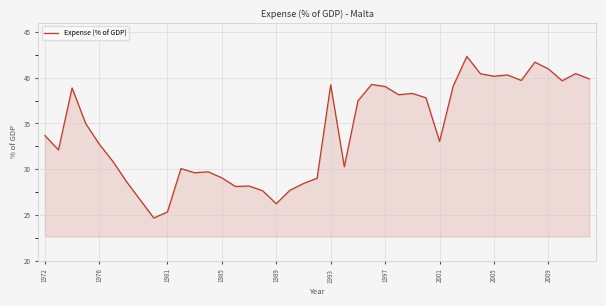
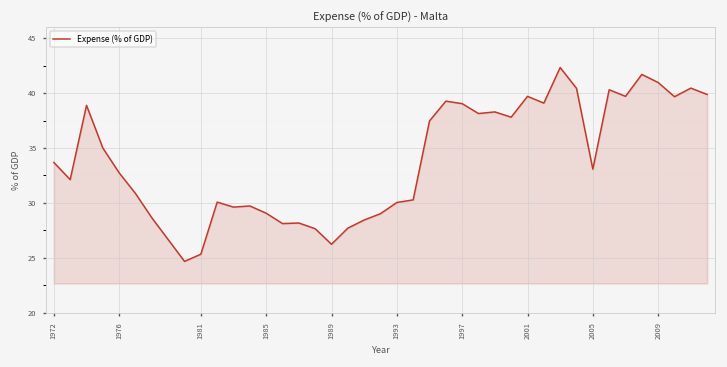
1993: 39 -> 30
2001: 33 -> 40
2005: 40 -> 33
